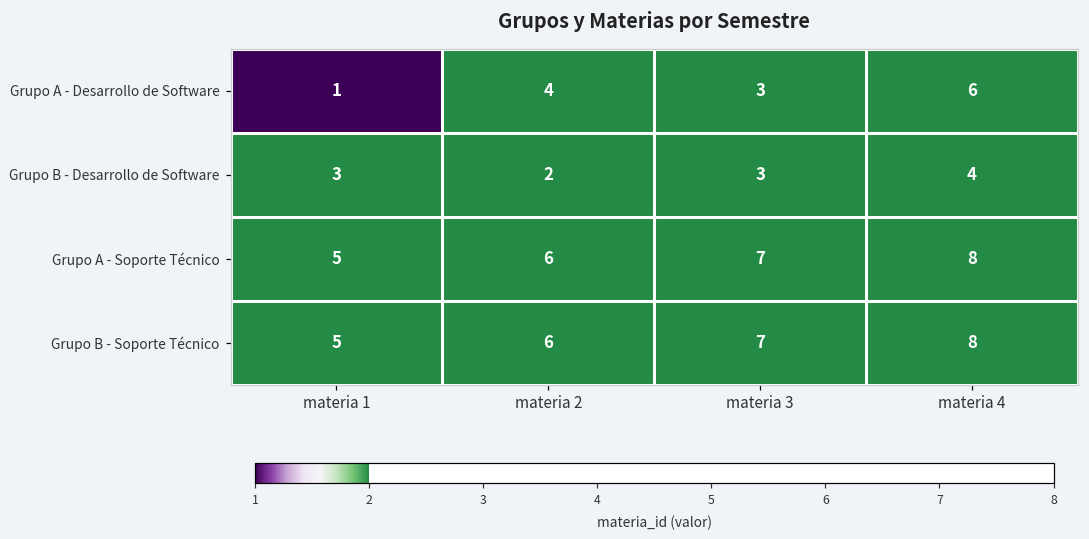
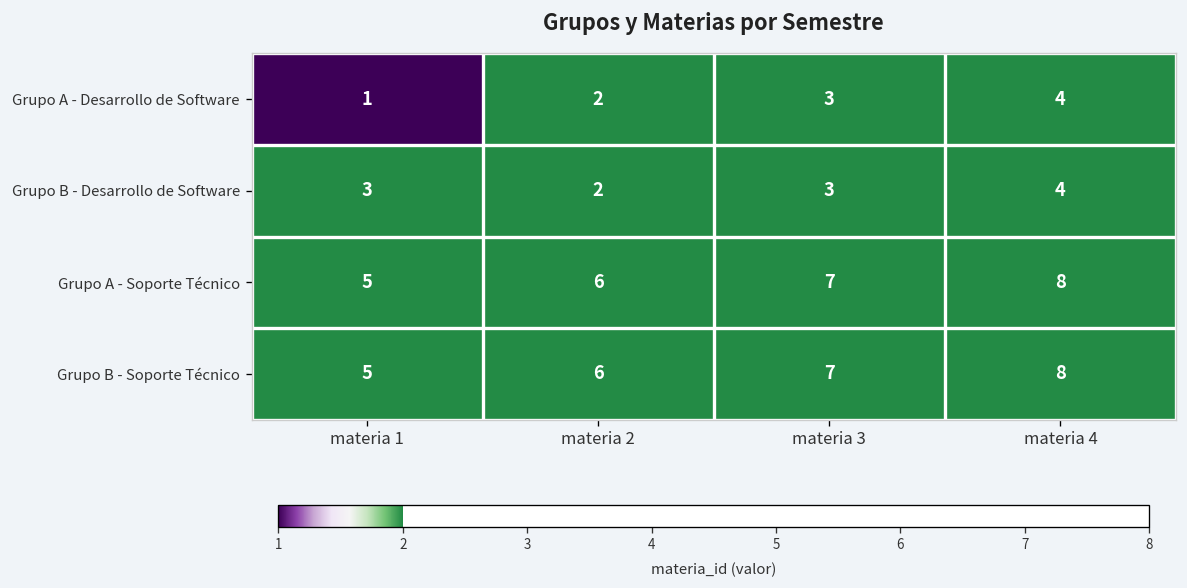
Grupo A - Desarrollo de Software, materia 2: 4 -> 2
Grupo A - Desarrollo de Software, materia 4: 6 -> 4
